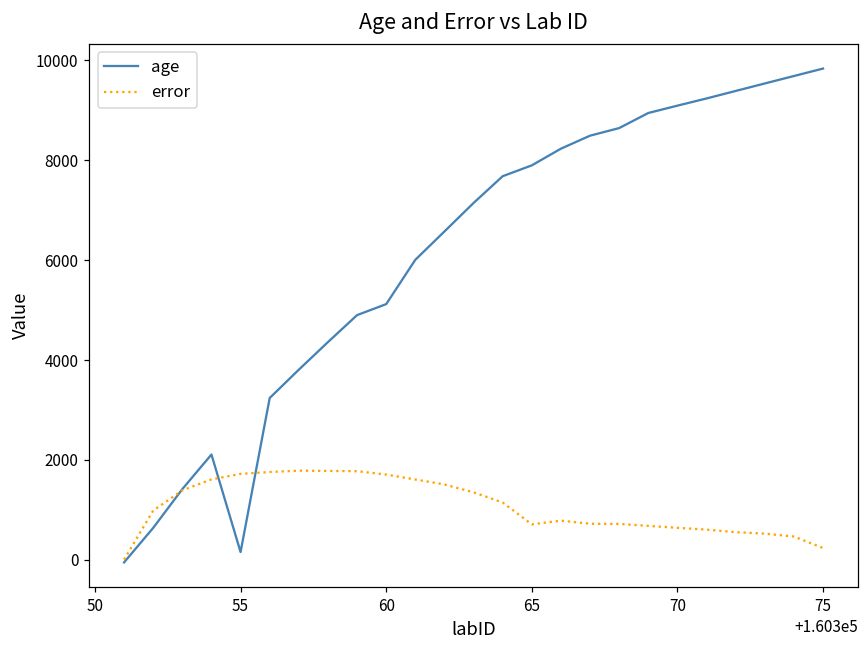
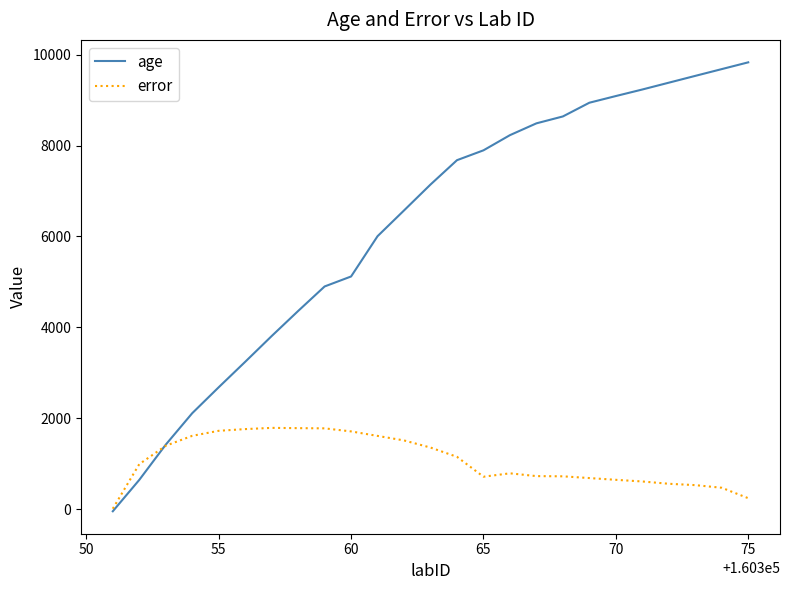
age, 55: 200 -> 2700
